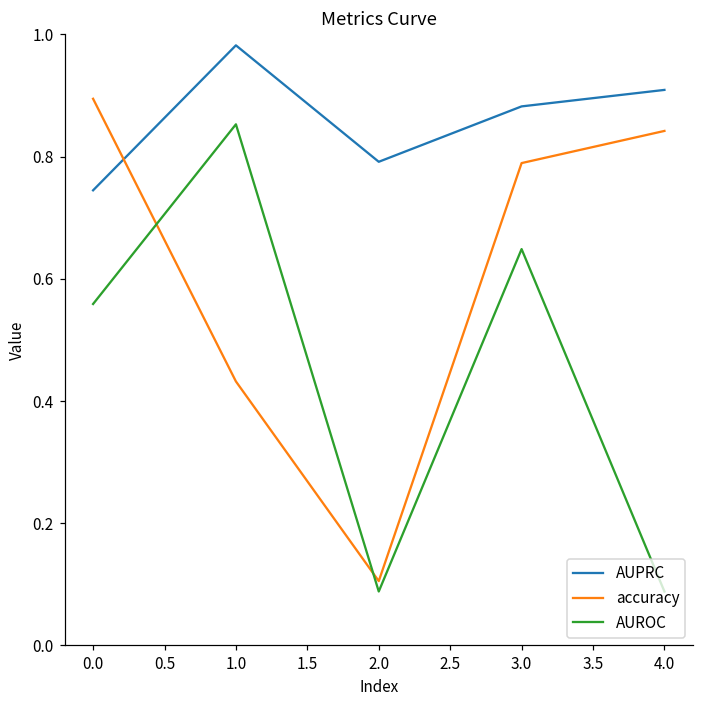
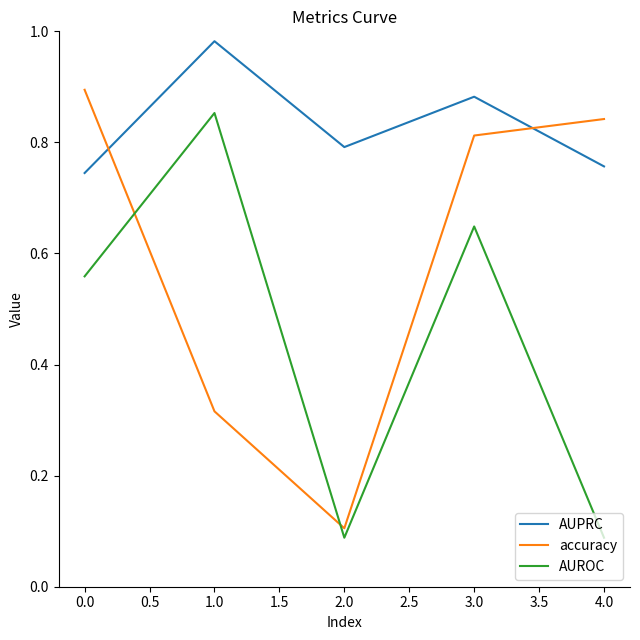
accuracy, 1.0: 0.43 -> 0.32
accuracy, 3.0: 0.79 -> 0.81
AUPRC, 4.0: 0.91 -> 0.76
